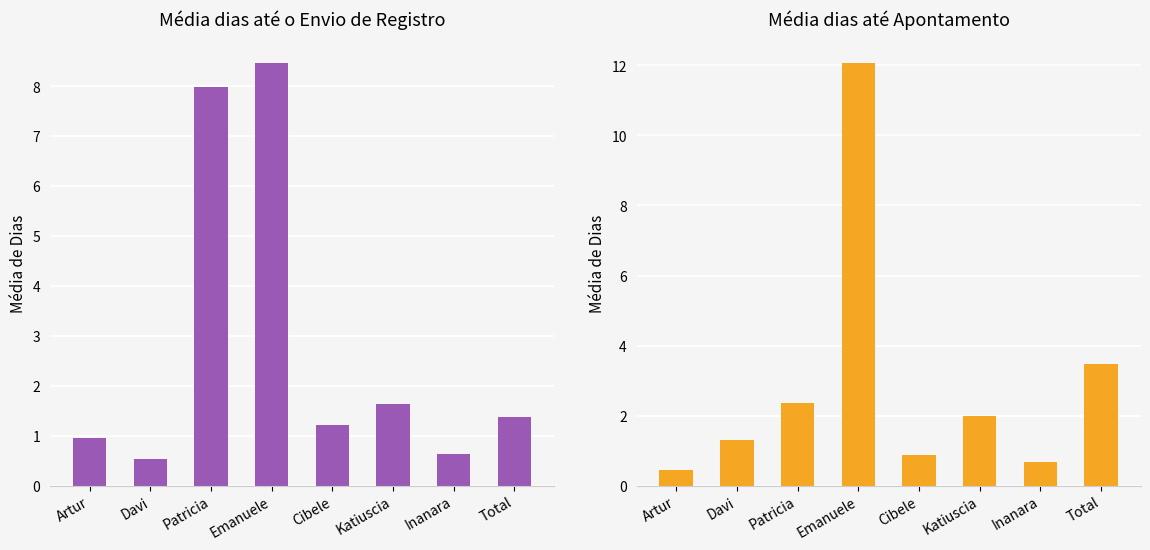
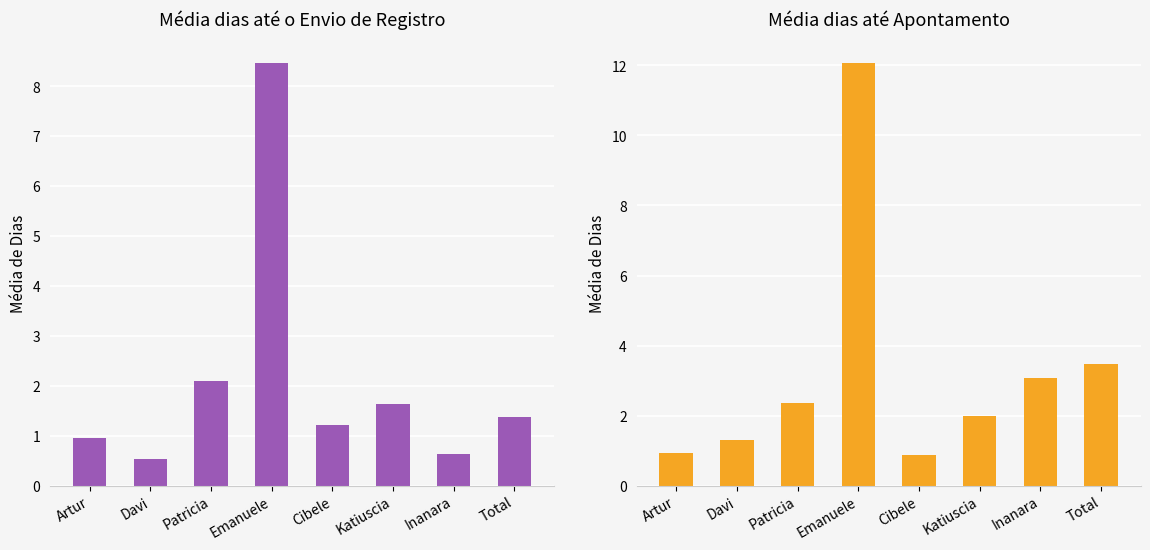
Média dias até o Envio de Registro, Patricia: 8.0 -> 2.1
Média dias até Apontamento, Artur: 0.4 -> 0.9
Média dias até Apontamento, Inanara: 0.7 -> 3.1
